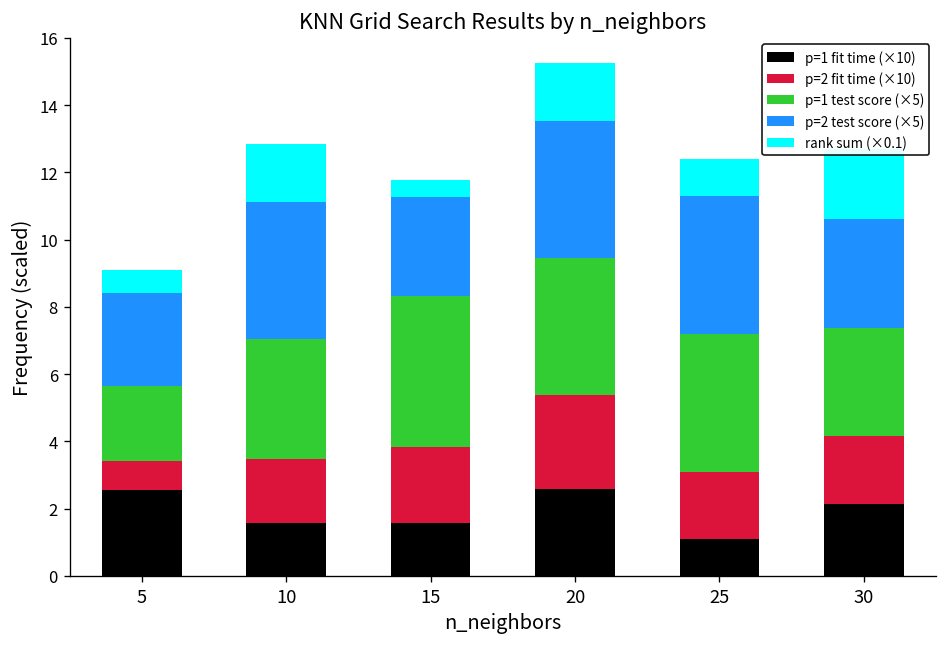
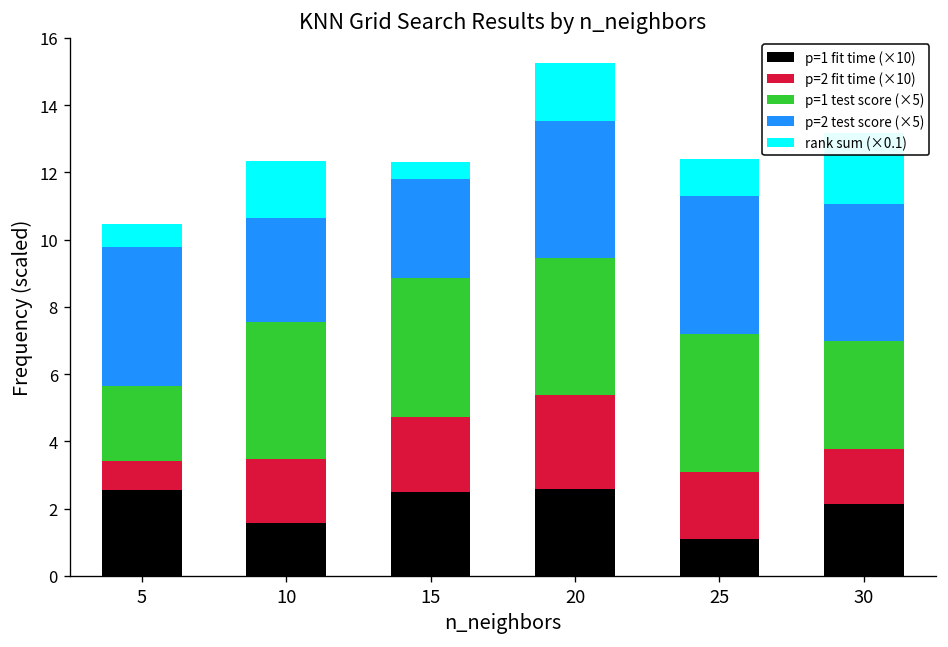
p=2 test score (×5), 5: 2.8 -> 4.1
p=1 test score (×5), 10: 3.6 -> 4.1
p=2 test score (×5), 10: 4.1 -> 3.1
p=1 fit time (×10), 15: 1.6 -> 2.5
p=1 test score (×5), 15: 4.5 -> 4.1
p=2 fit time (×10), 30: 2.0 -> 1.6
p=2 test score (×5), 30: 3.2 -> 4.1
